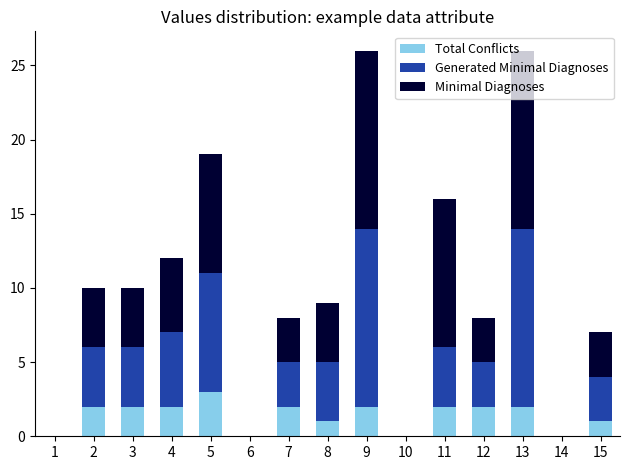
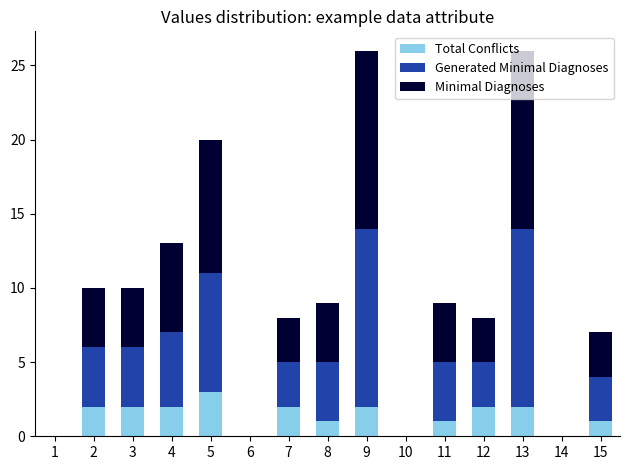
Minimal Diagnoses, 4: 5 -> 6
Minimal Diagnoses, 5: 8 -> 9
Total Conflicts, 11: 2 -> 1
Minimal Diagnoses, 11: 10 -> 4
